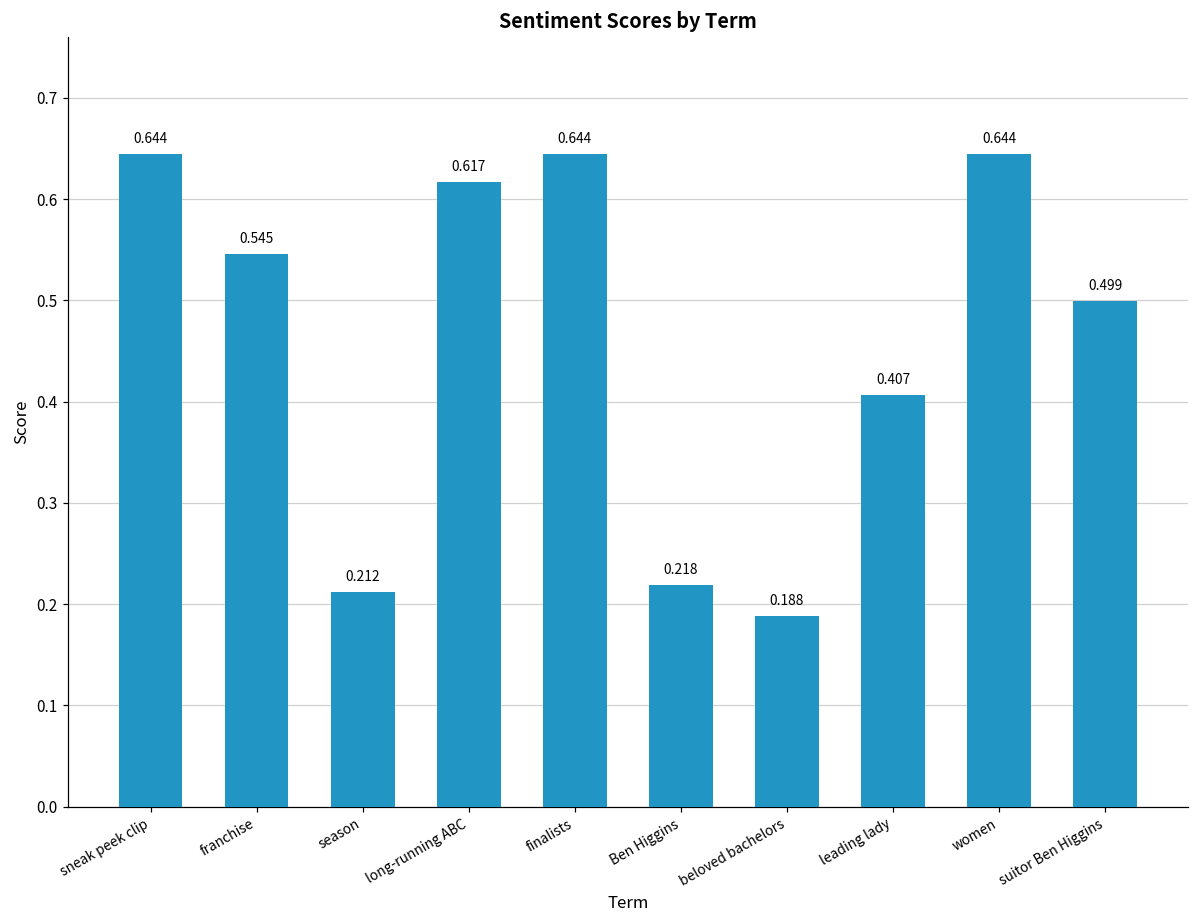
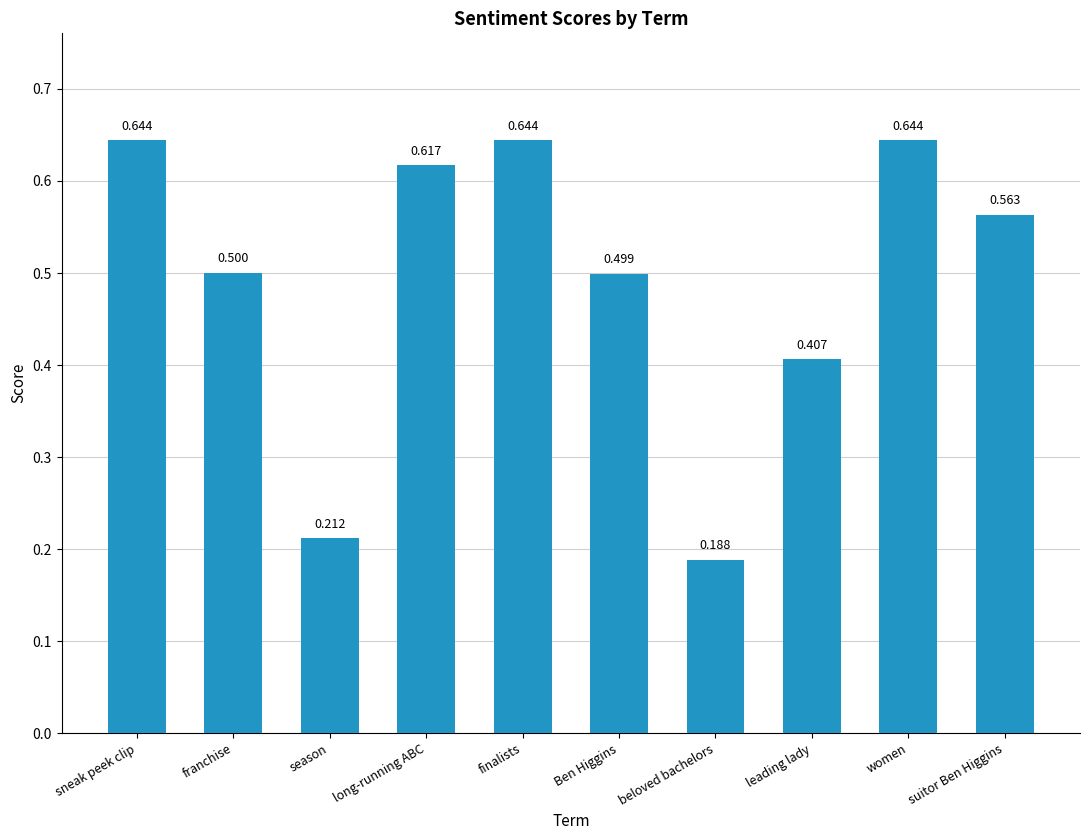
franchise: 0.545 -> 0.500
Ben Higgins: 0.218 -> 0.499
suitor Ben Higgins: 0.499 -> 0.563
